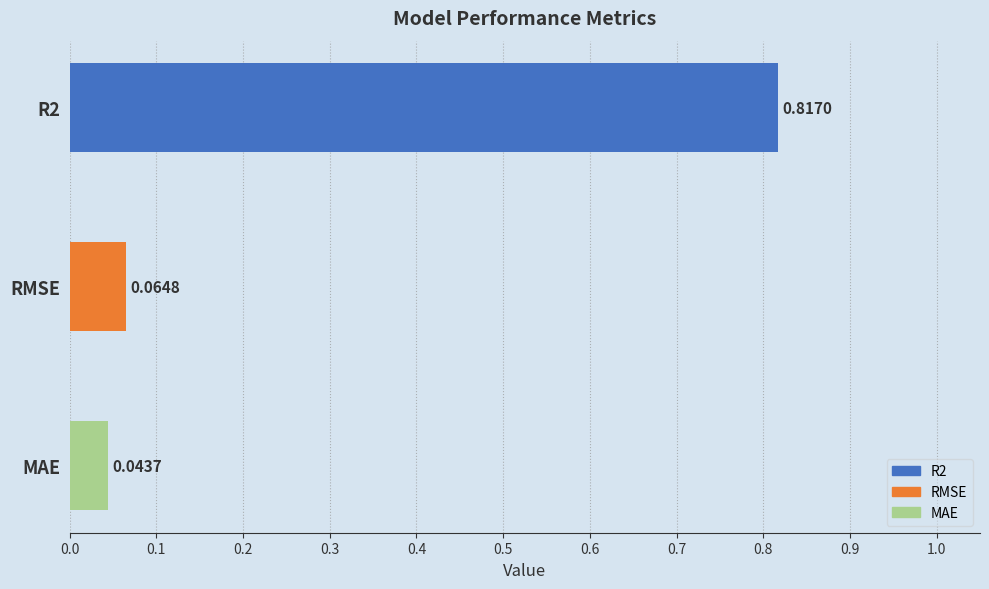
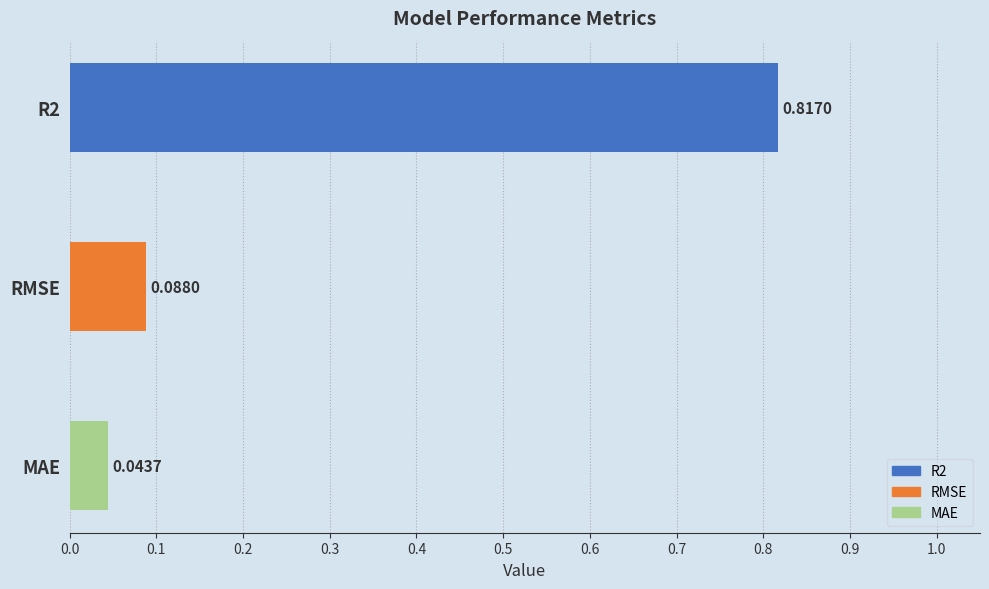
RMSE: 0.0648 -> 0.0880
